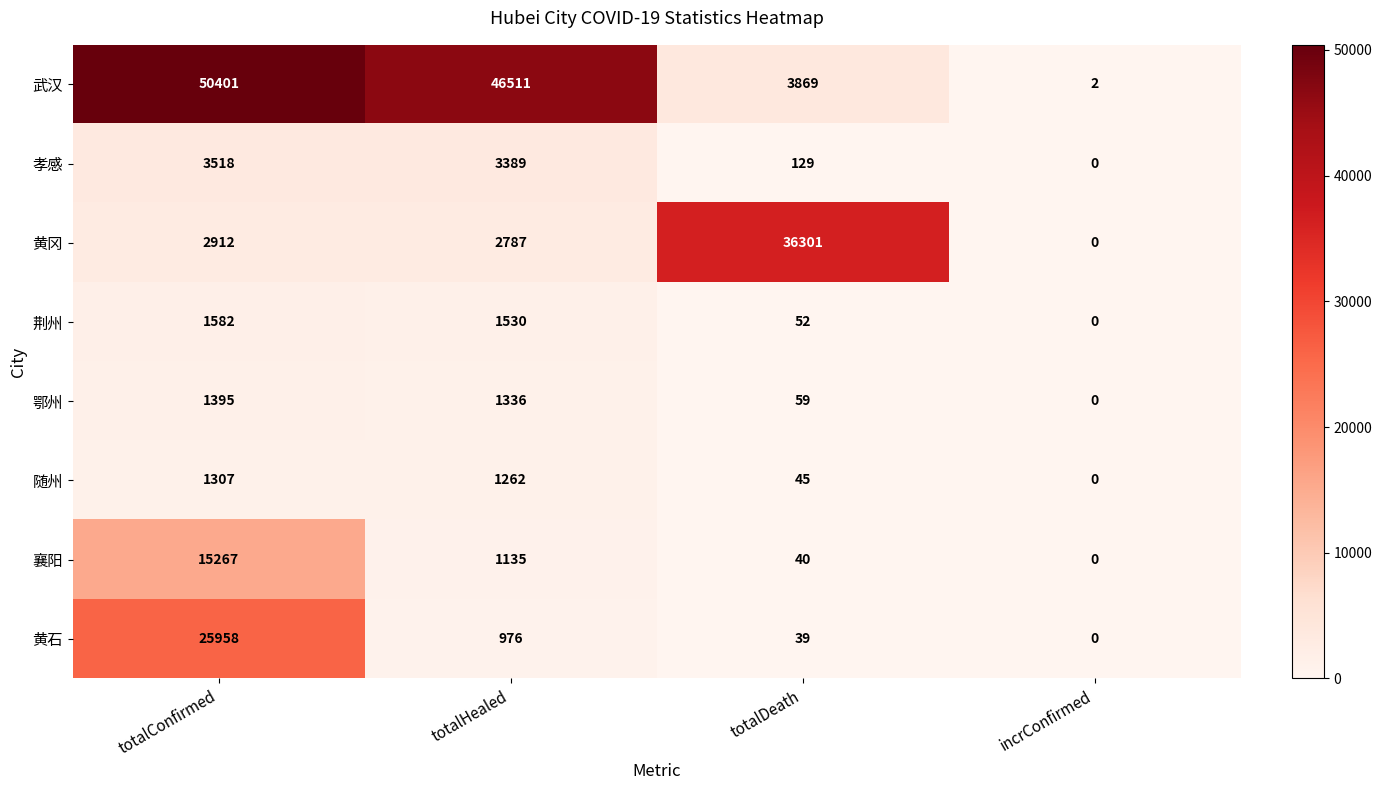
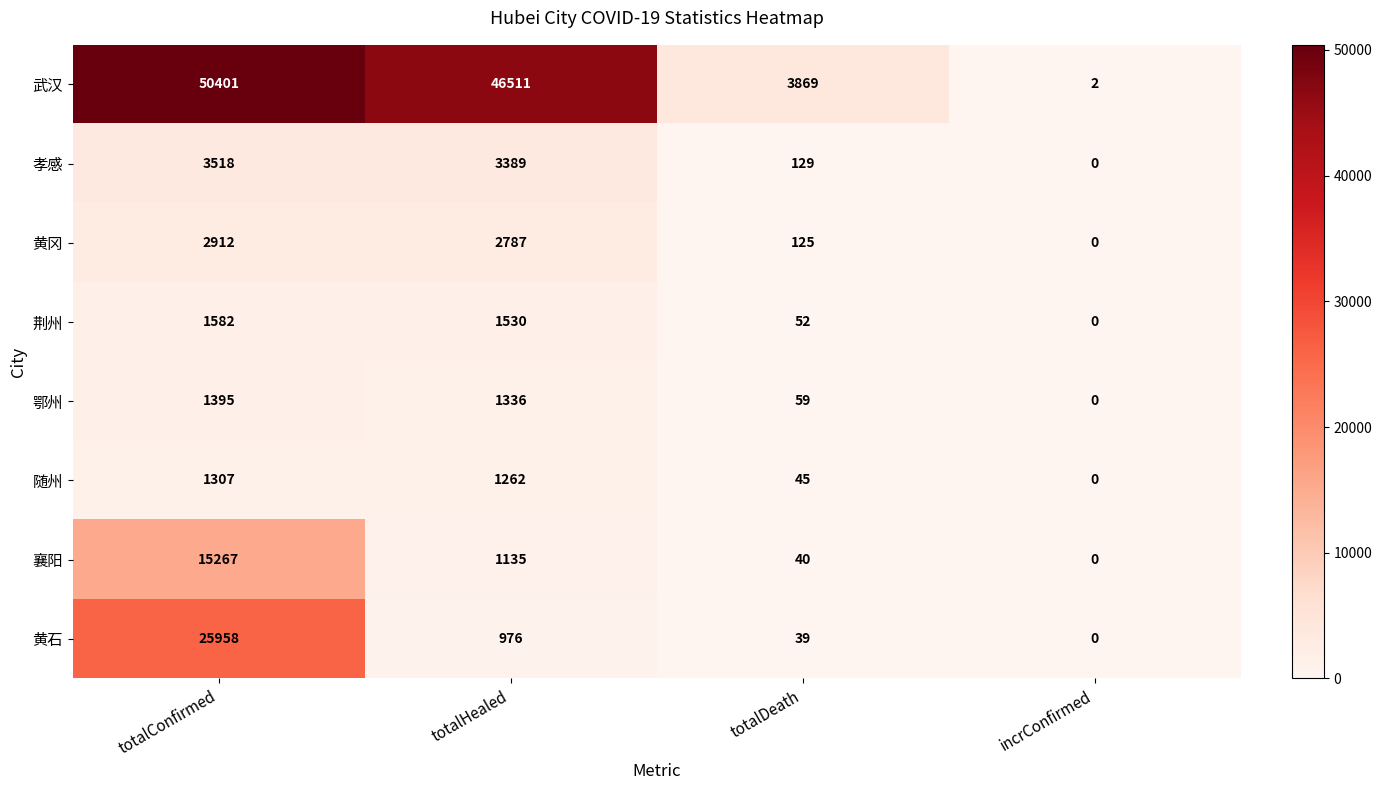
黄冈, totalDeath: 36301 -> 125
